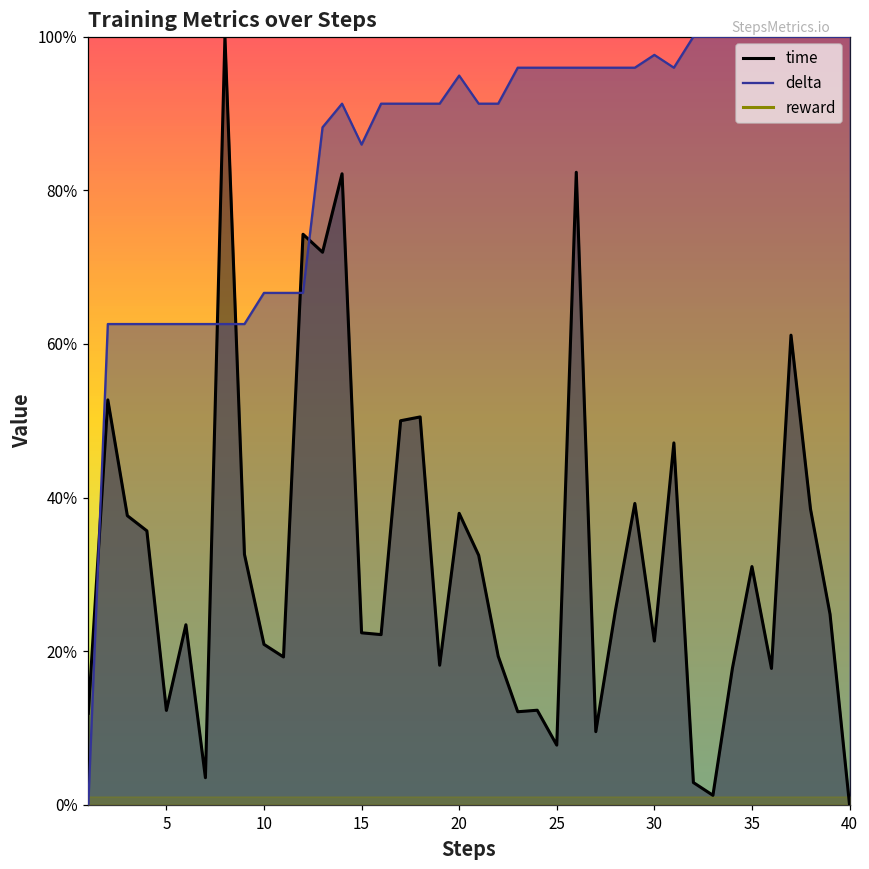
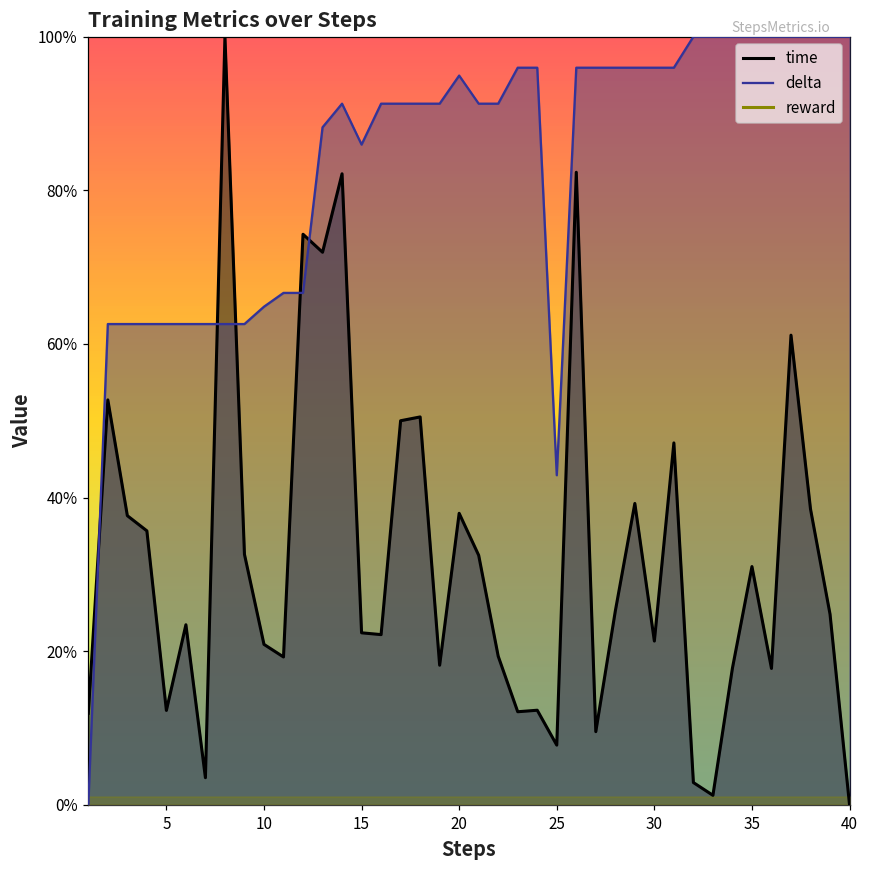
delta, 10: 67% -> 65%
delta, 25: 96% -> 43%
delta, 30: 98% -> 96%
